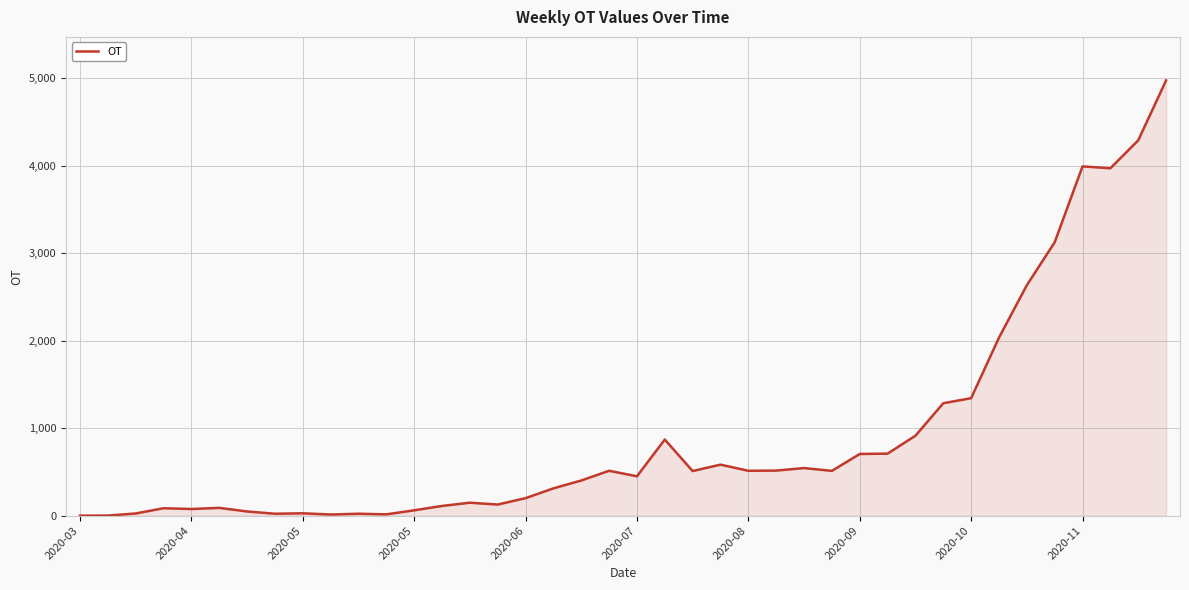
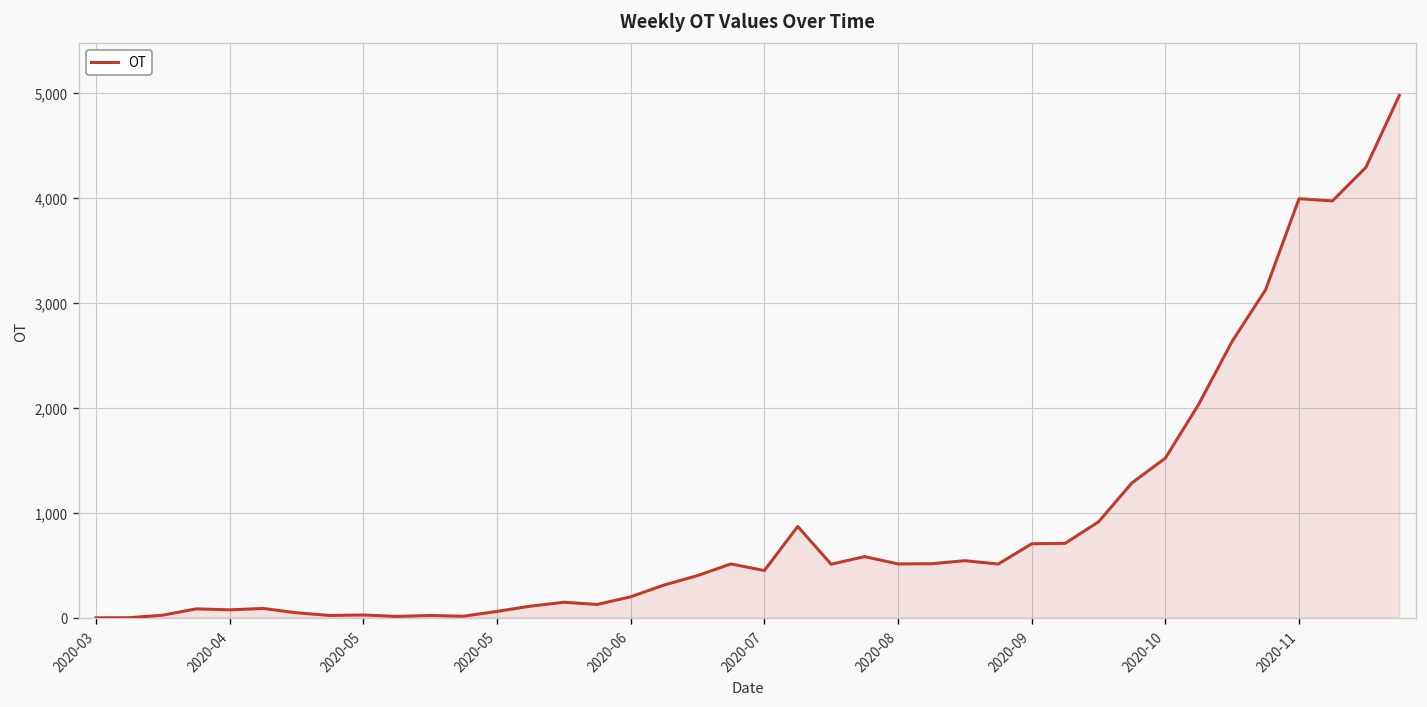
2020-10: 1,300 -> 1,500
